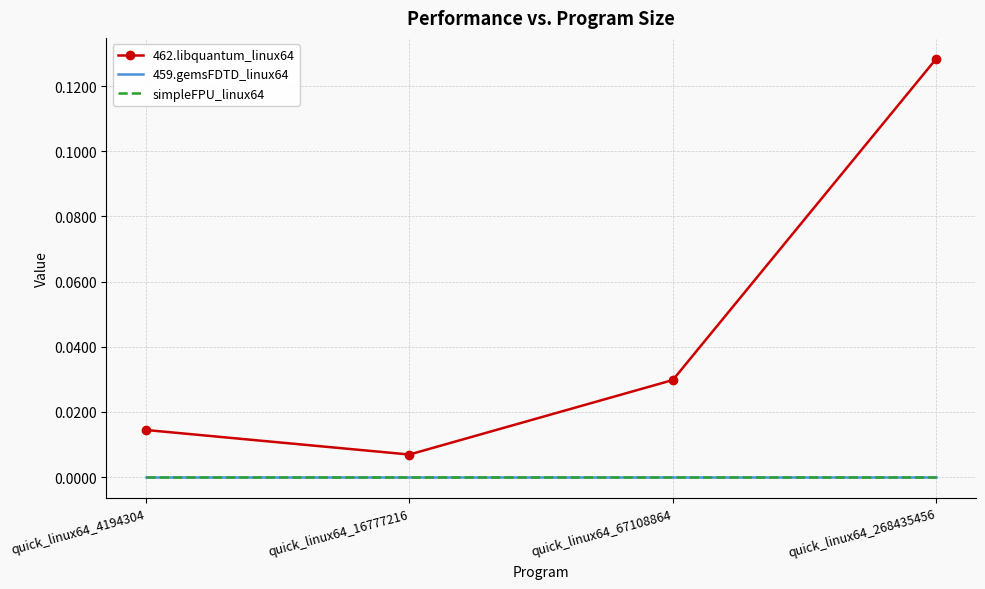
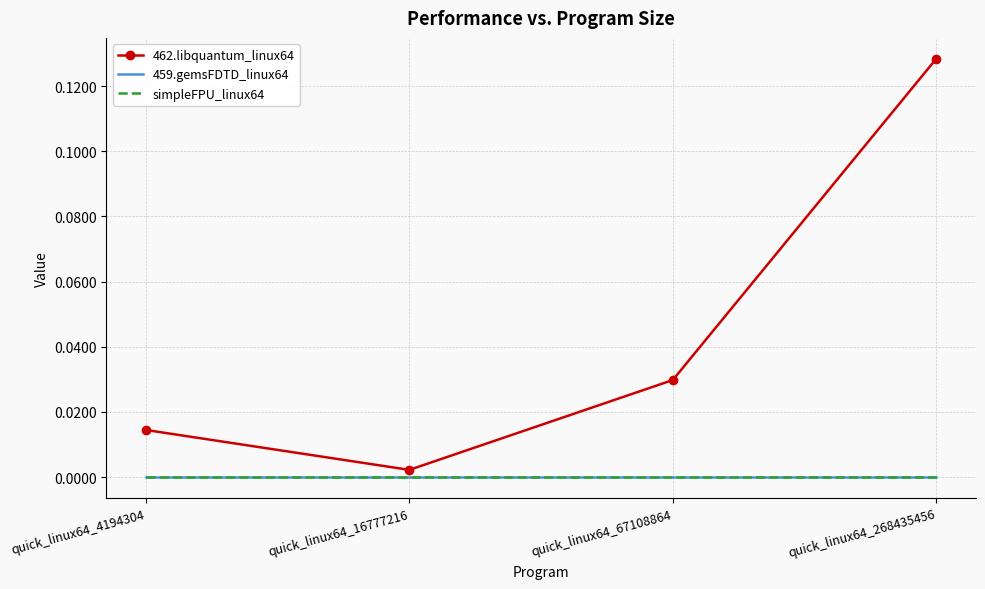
462.libquantum_linux64, quick_linux64_16777216: 0.007 -> 0.002
